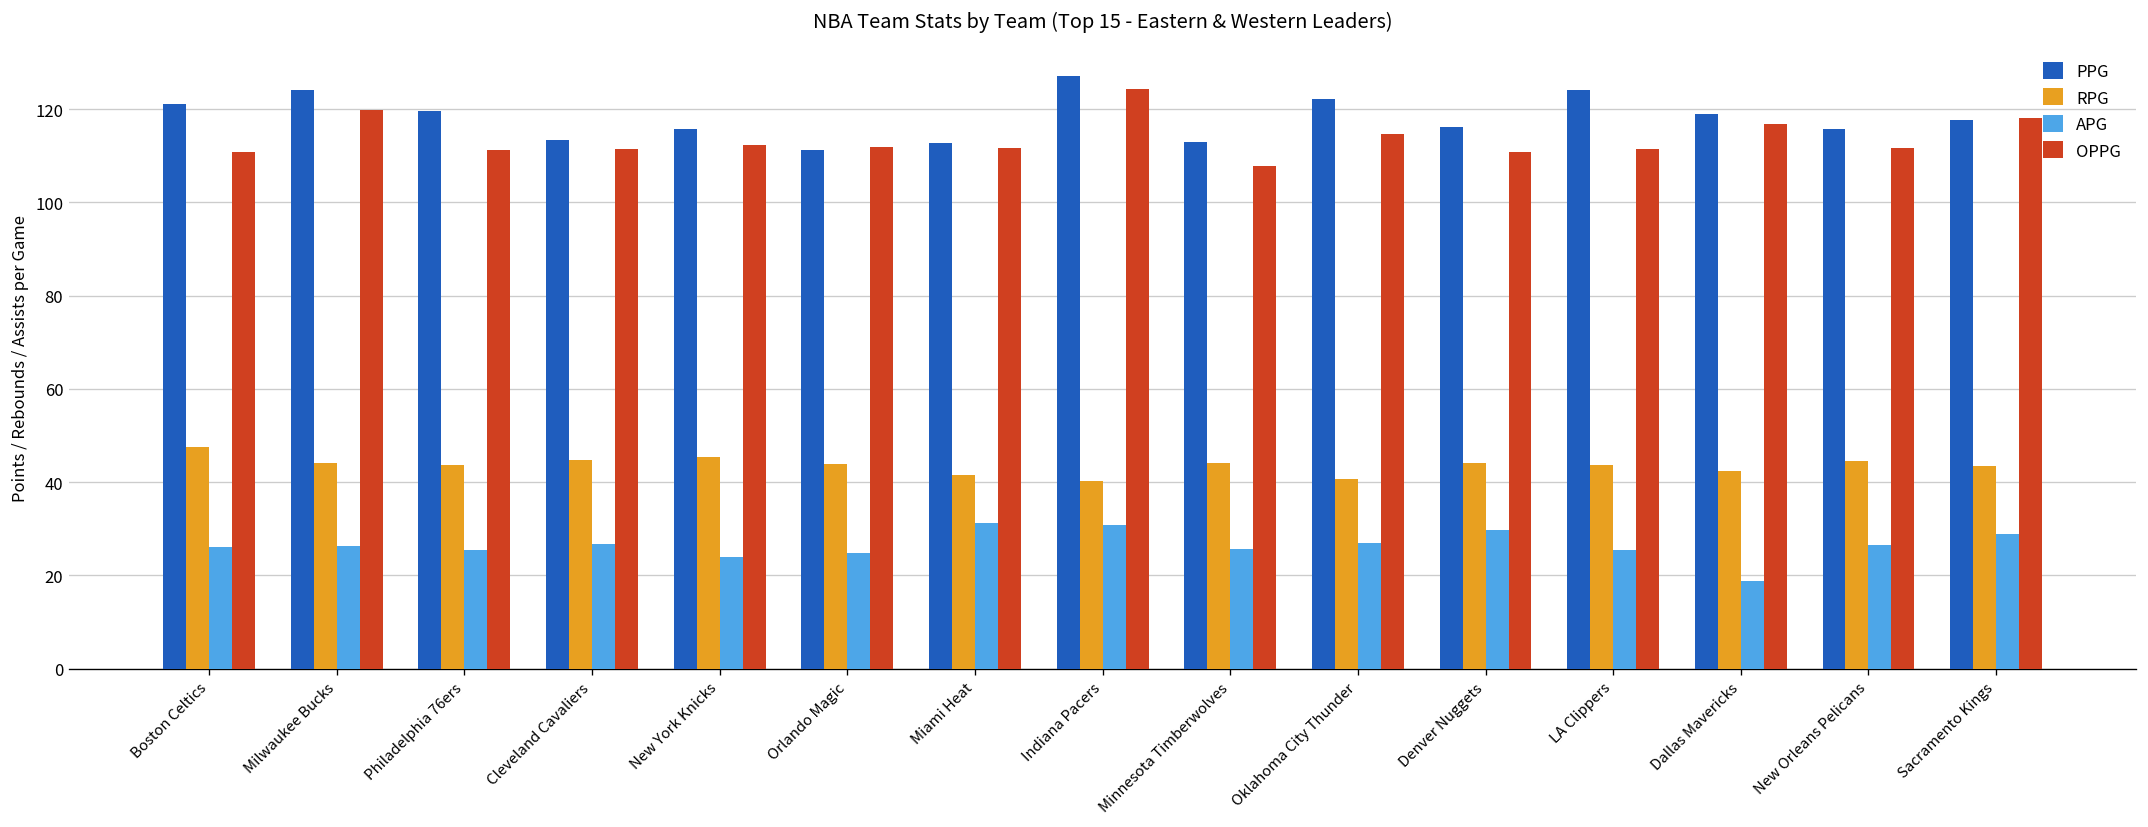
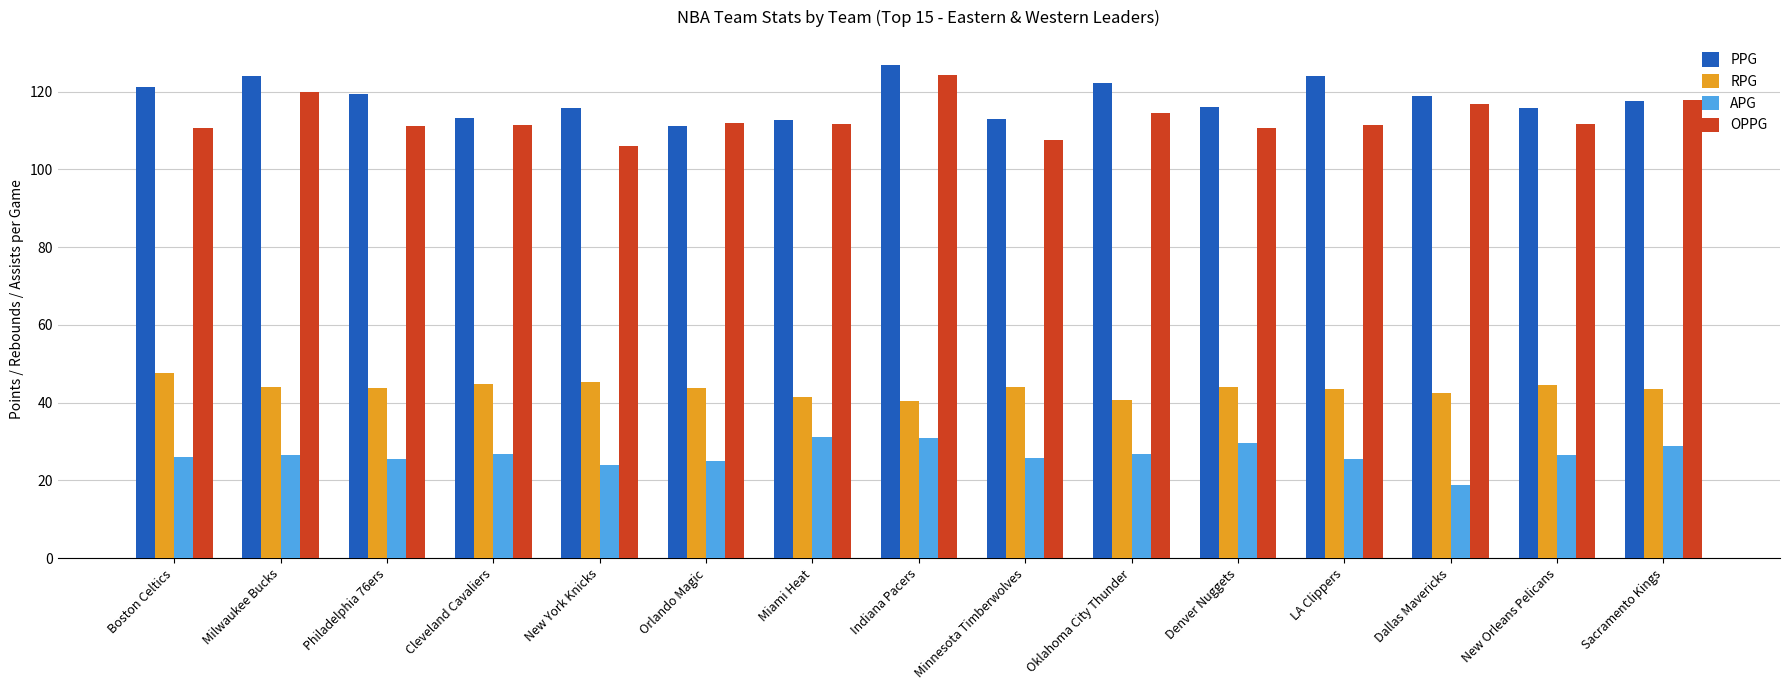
OPPG, New York Knicks: 112 -> 106
